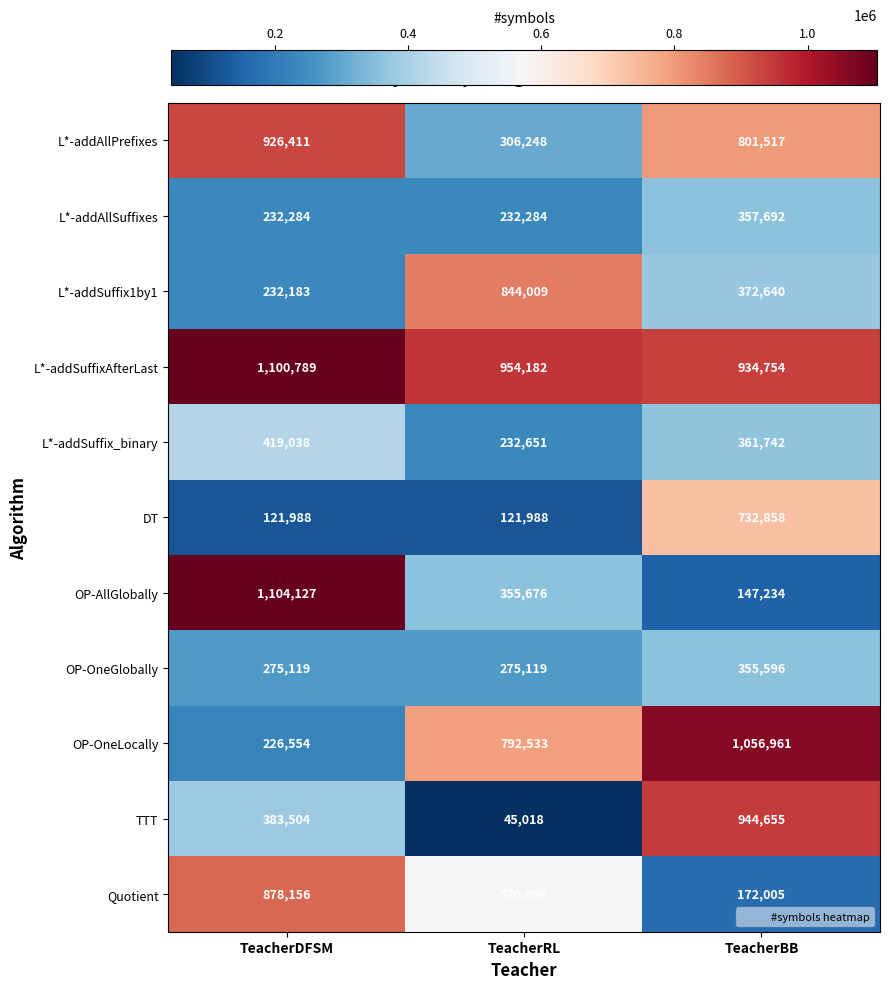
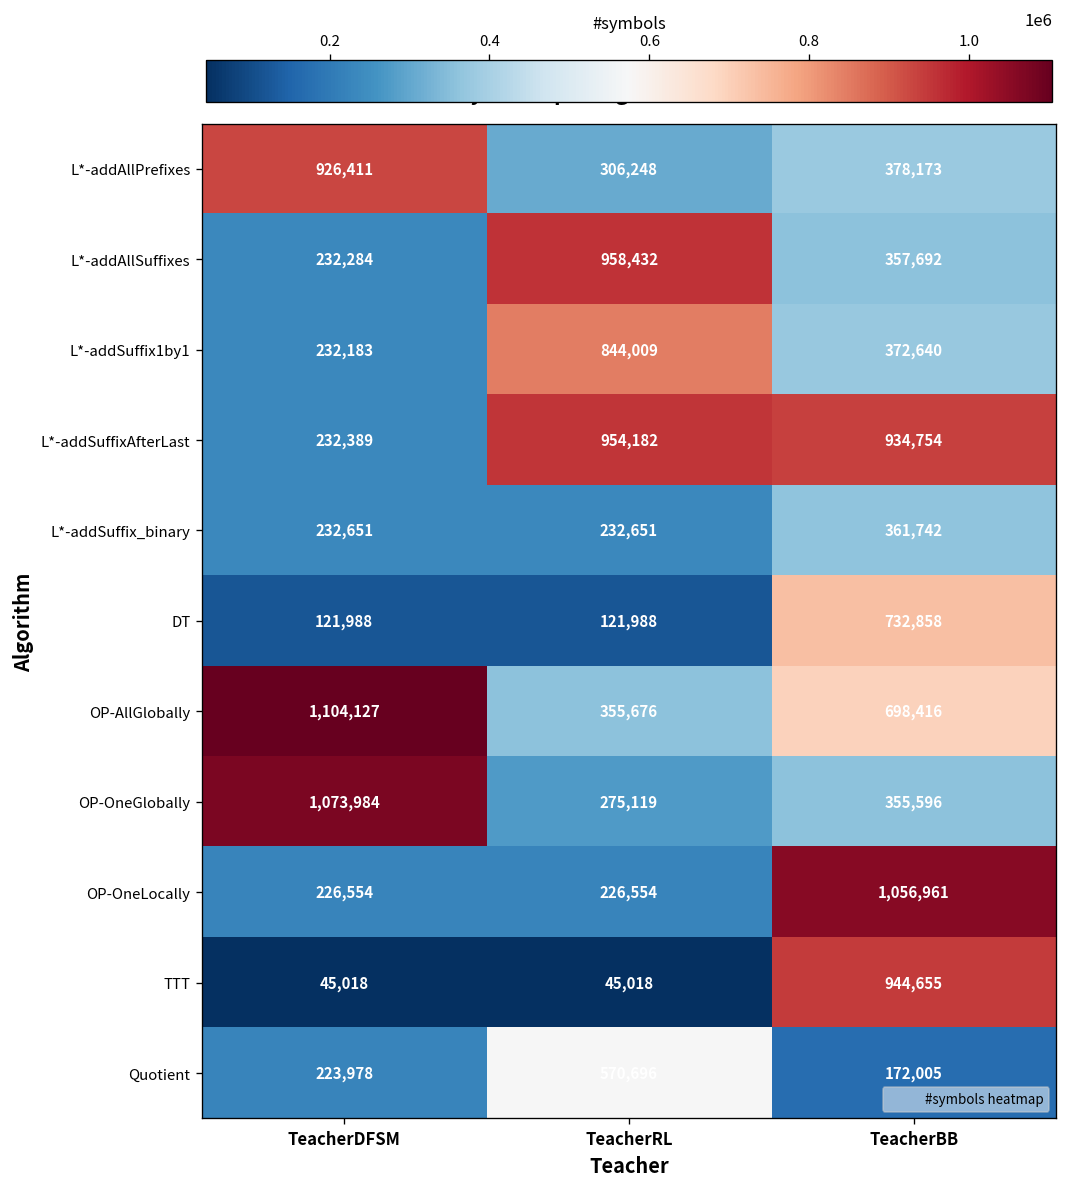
L*-addAllPrefixes, TeacherBB: 801,517 -> 378,173
L*-addAllSuffixes, TeacherRL: 232,284 -> 958,432
L*-addSuffixAfterLast, TeacherDFSM: 1,100,789 -> 232,389
L*-addSuffix_binary, TeacherDFSM: 419,038 -> 232,651
OP-AllGlobally, TeacherBB: 147,234 -> 698,416
OP-OneGlobally, TeacherDFSM: 275,119 -> 1,073,984
OP-OneLocally, TeacherRL: 792,533 -> 226,554
TTT, TeacherDFSM: 383,504 -> 45,018
Quotient, TeacherDFSM: 878,156 -> 223,978
